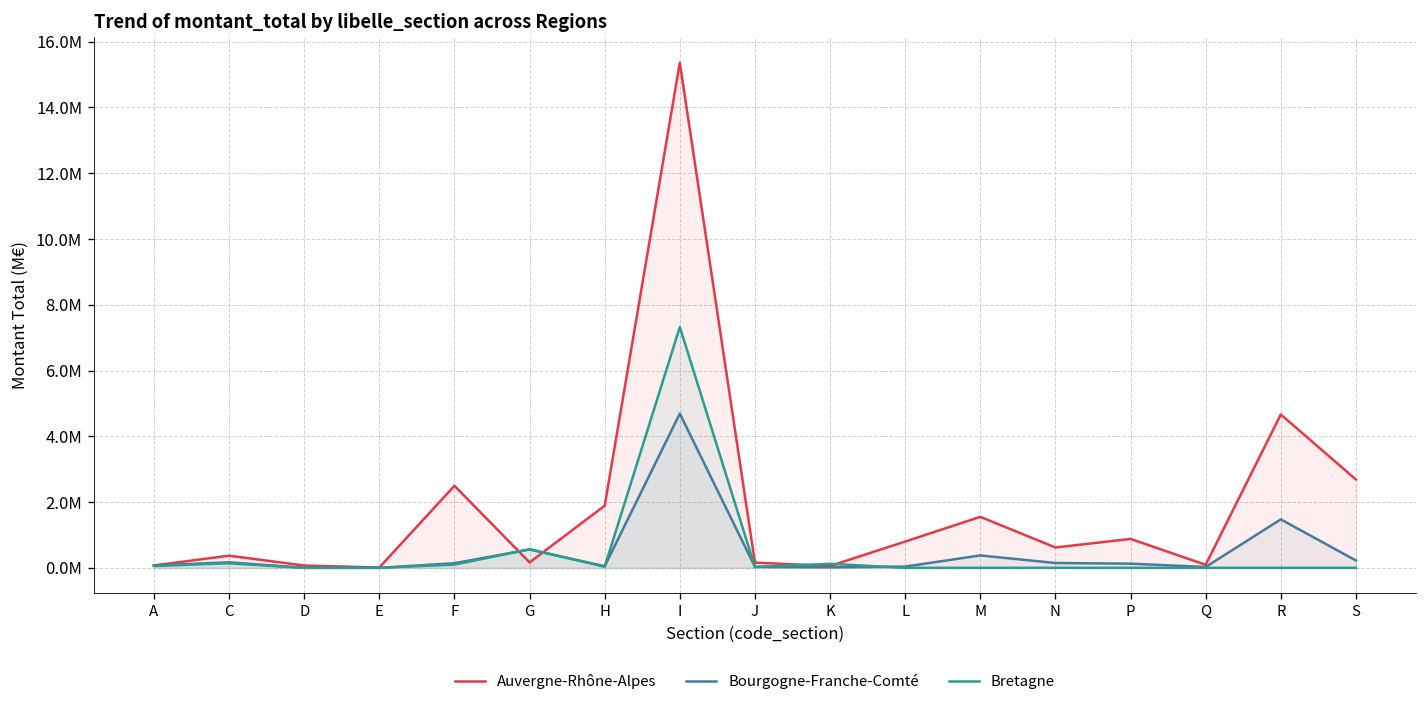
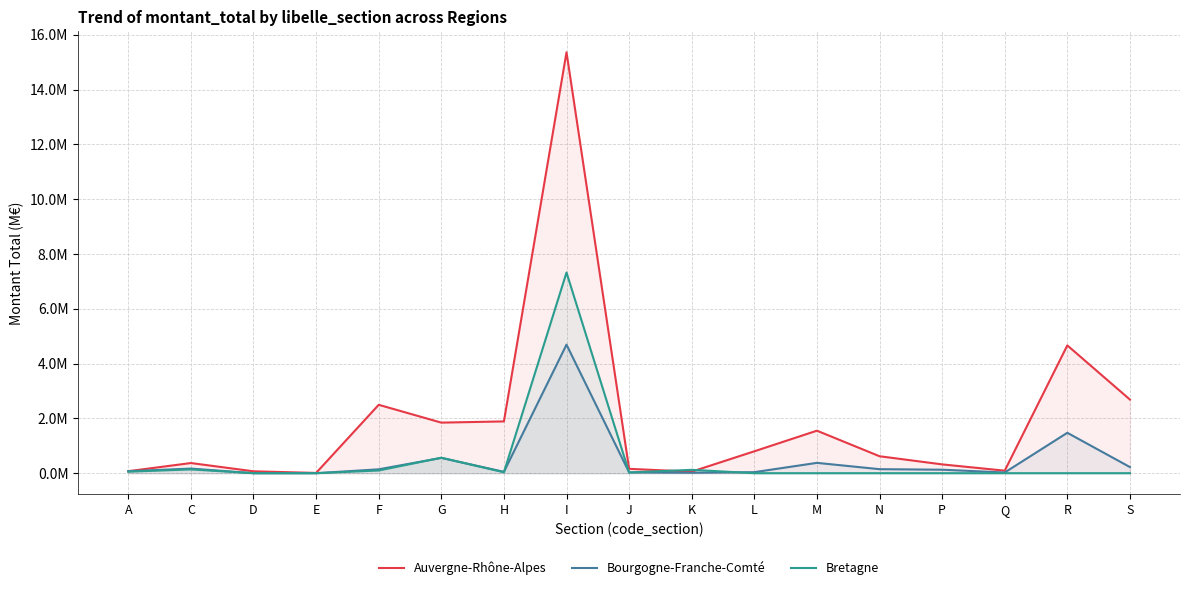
Auvergne-Rhône-Alpes, G: 200000 -> 1800000
Auvergne-Rhône-Alpes, P: 900000 -> 300000
